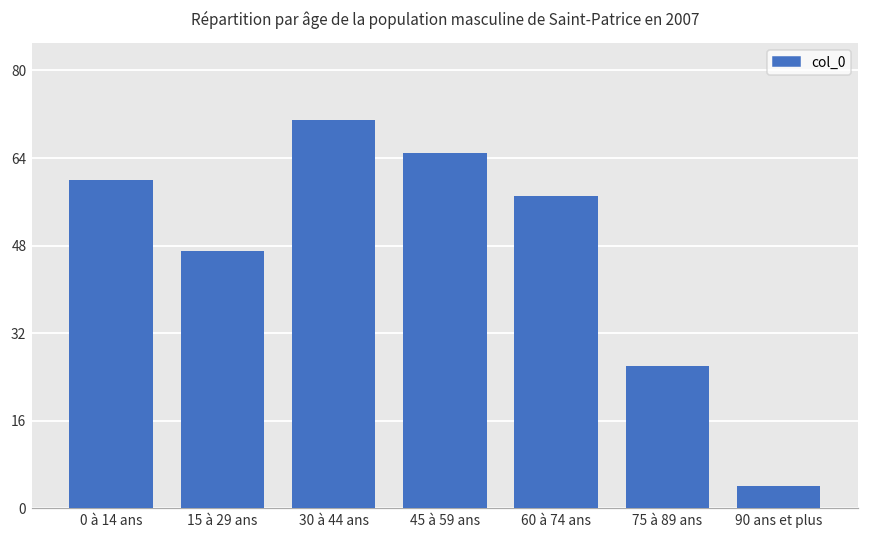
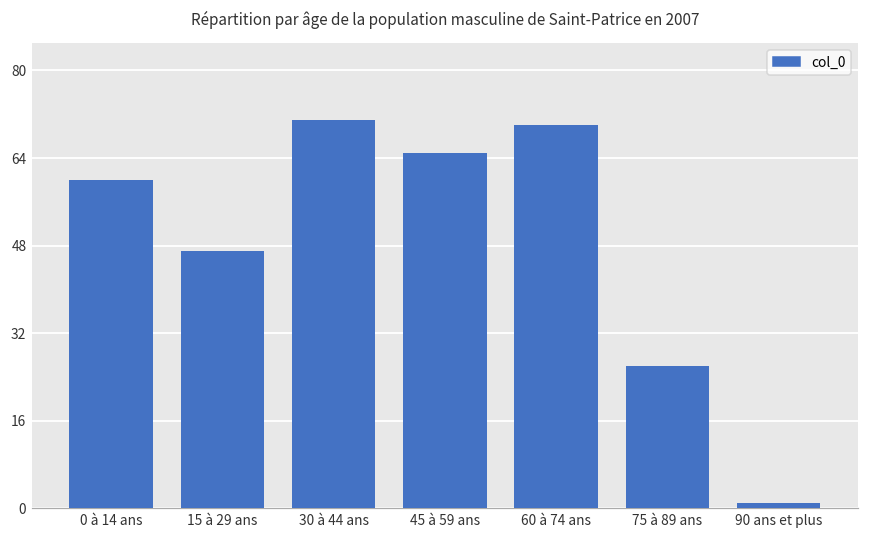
60 à 74 ans: 57 -> 70
90 ans et plus: 4 -> 1
